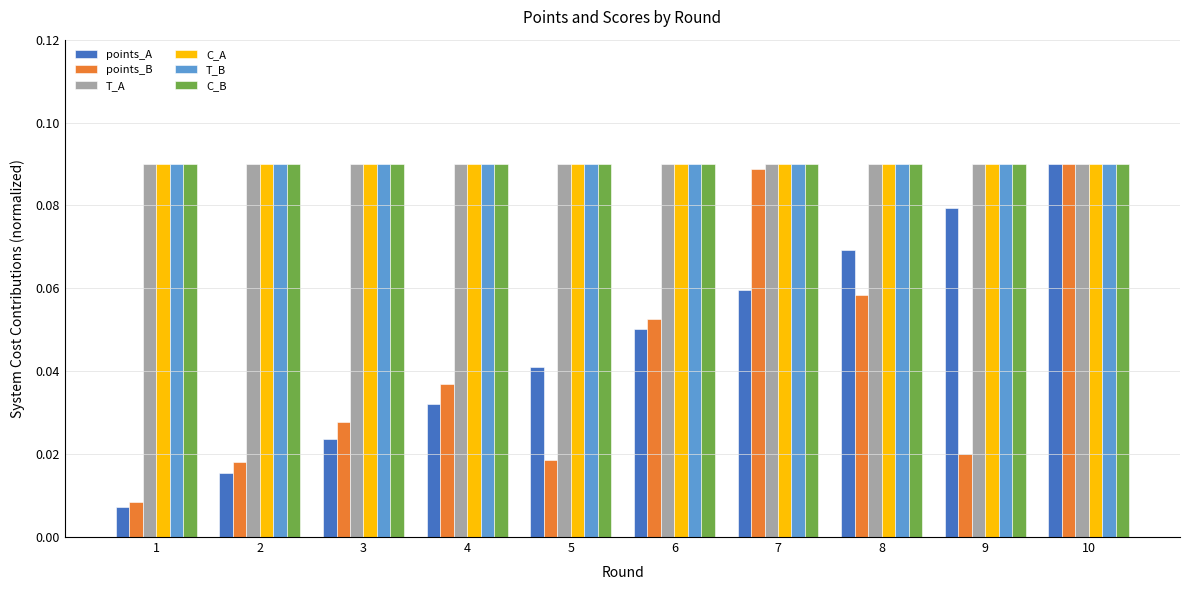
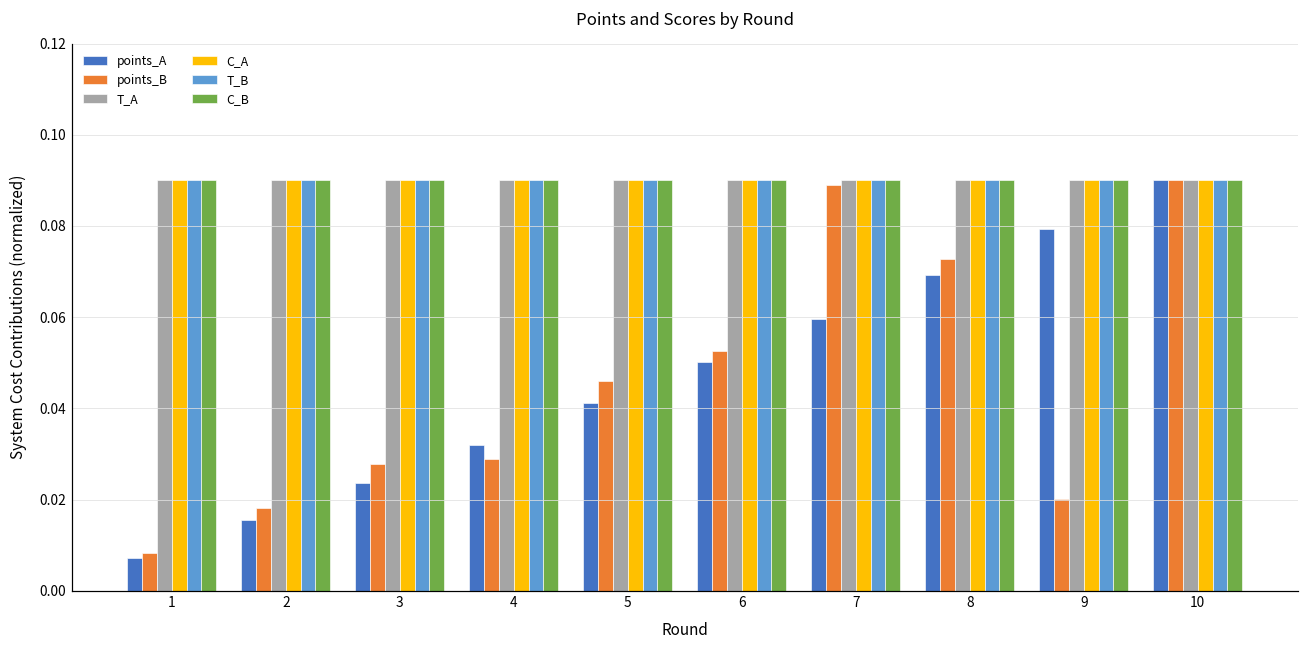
points_B, 4: 0.037 -> 0.029
points_B, 5: 0.019 -> 0.046
points_B, 8: 0.058 -> 0.073
